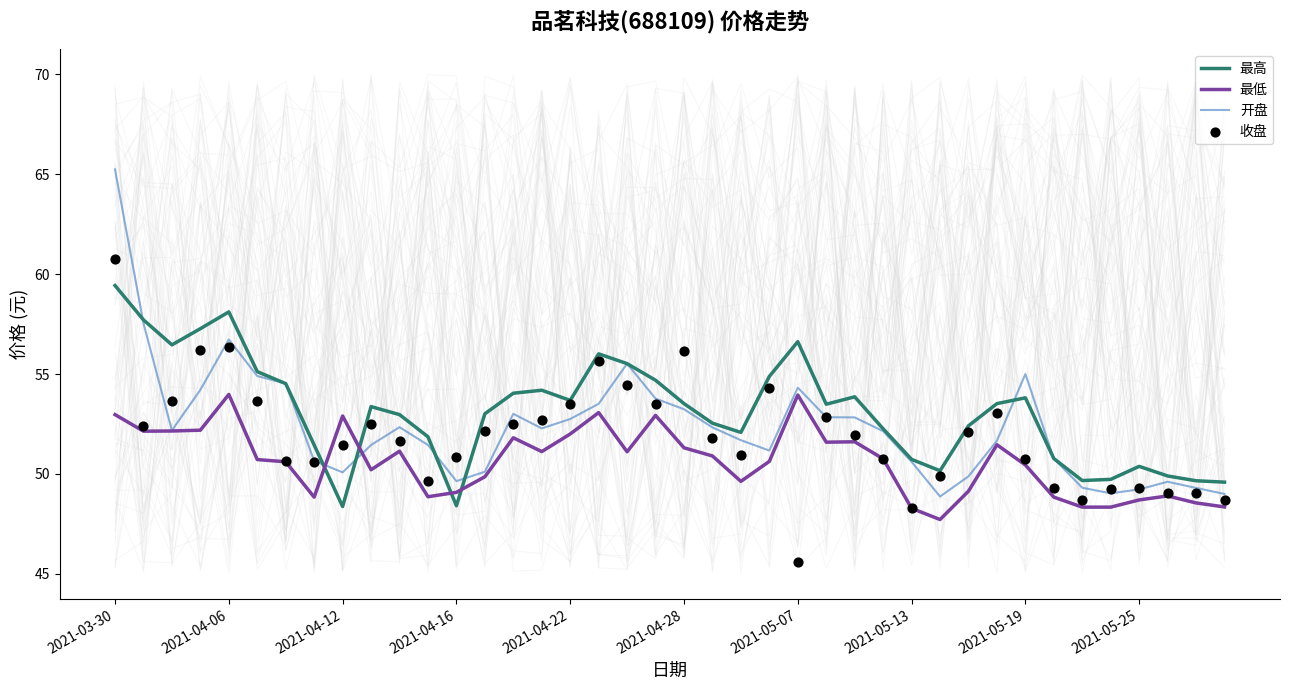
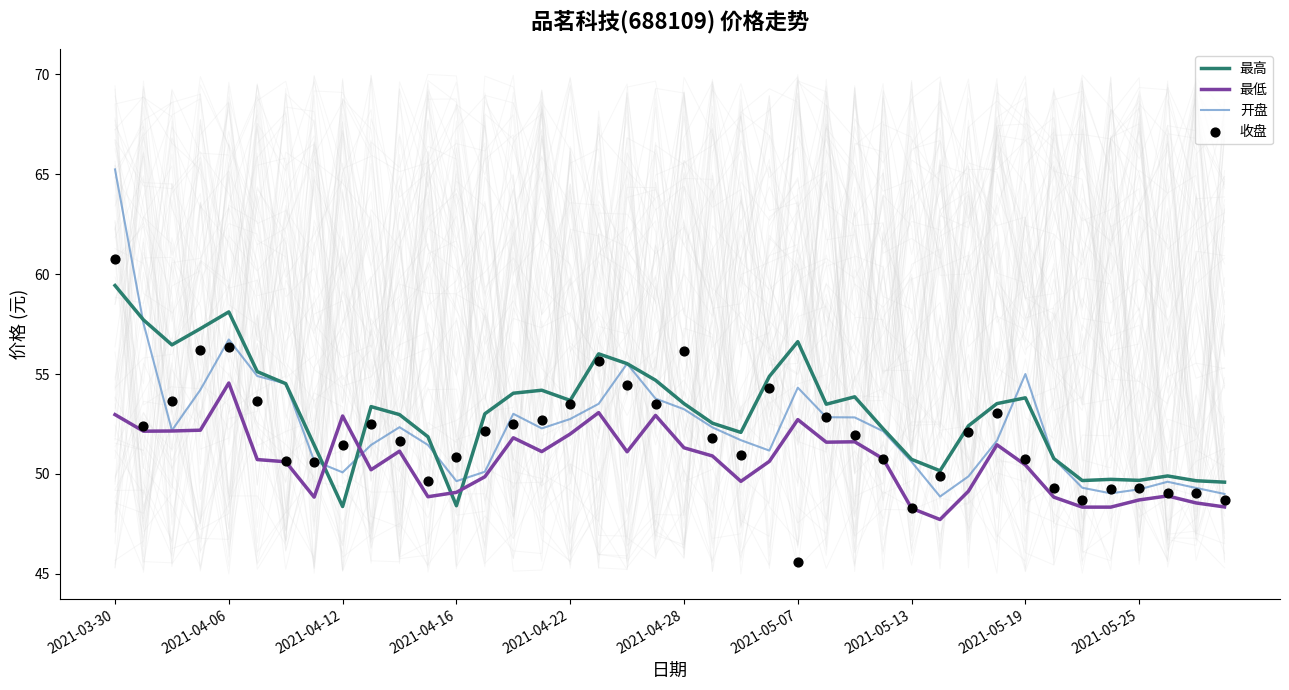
最低, 2021-04-06: 54.0 -> 54.6
最低, 2021-05-07: 54.0 -> 52.7
最高, 2021-05-25: 50.4 -> 49.7
